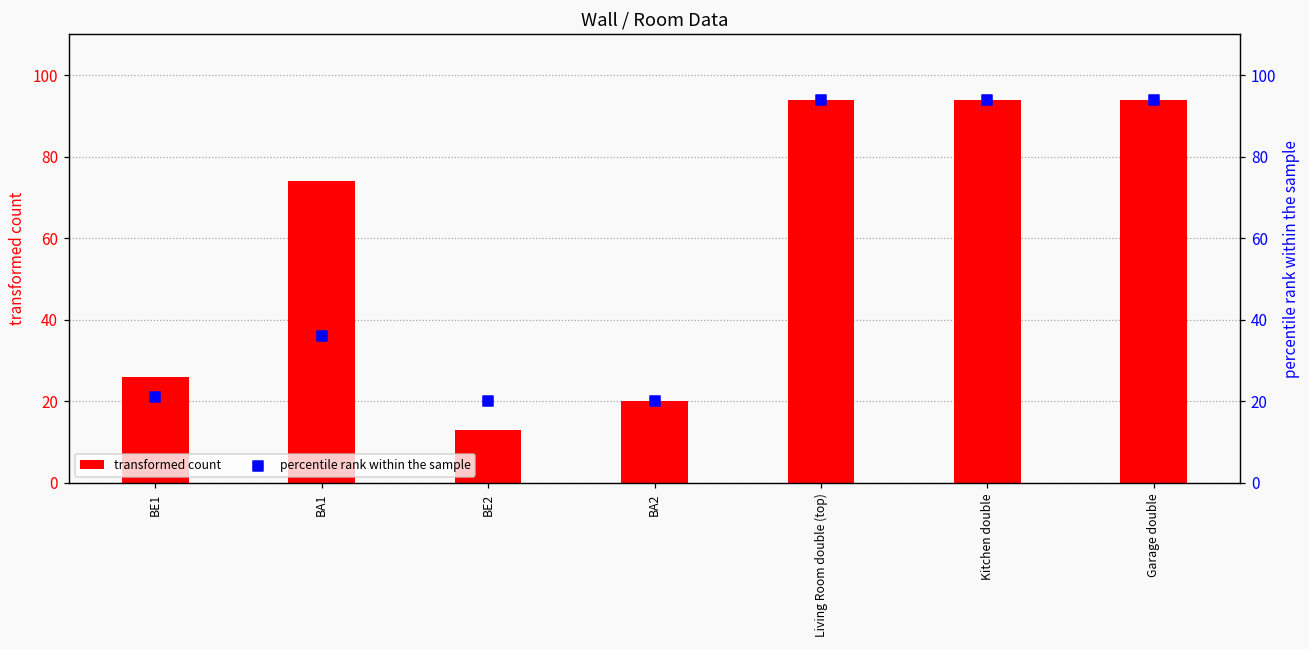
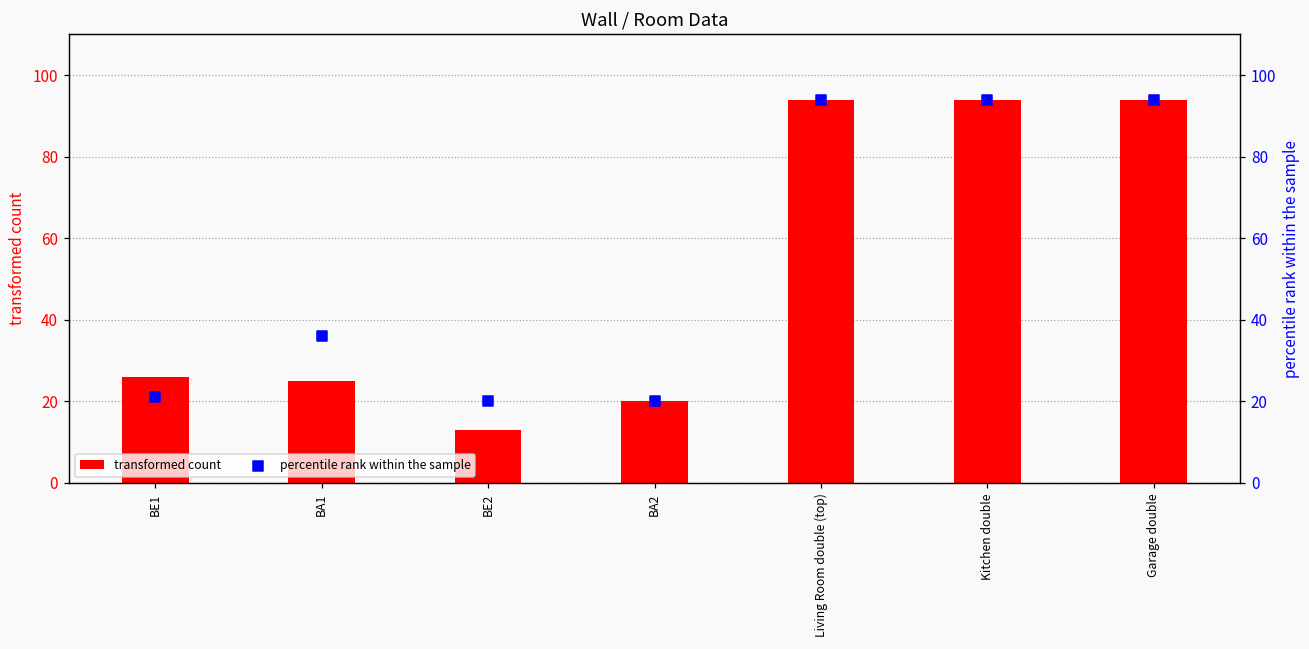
transformed count, BA1: 74 -> 25
